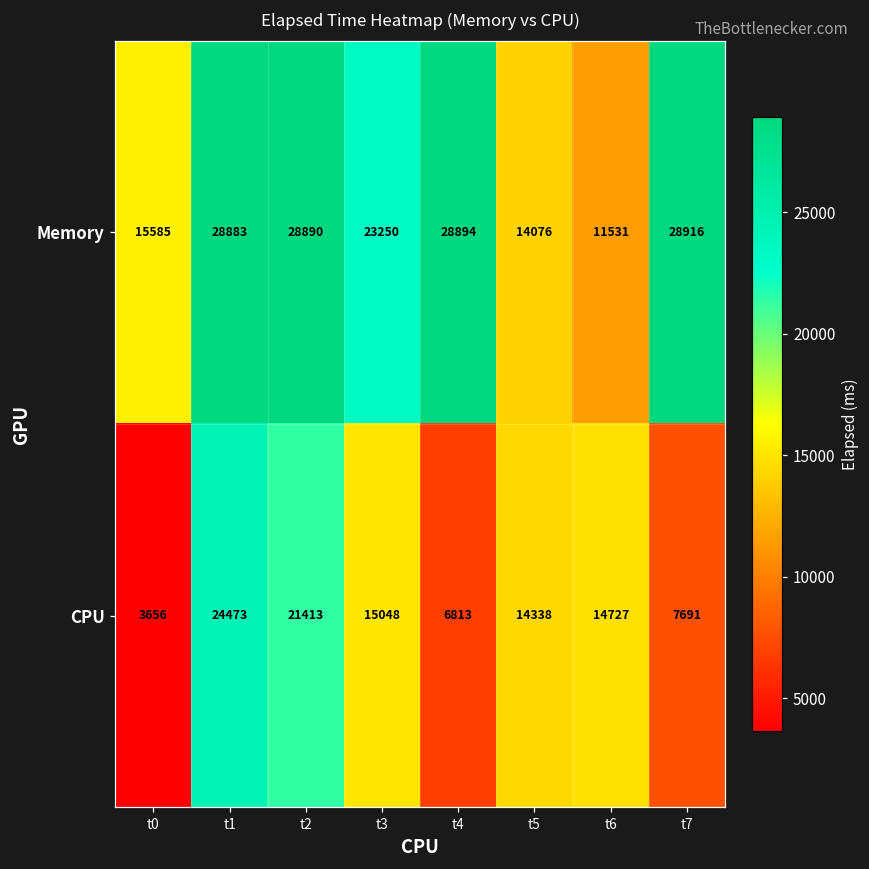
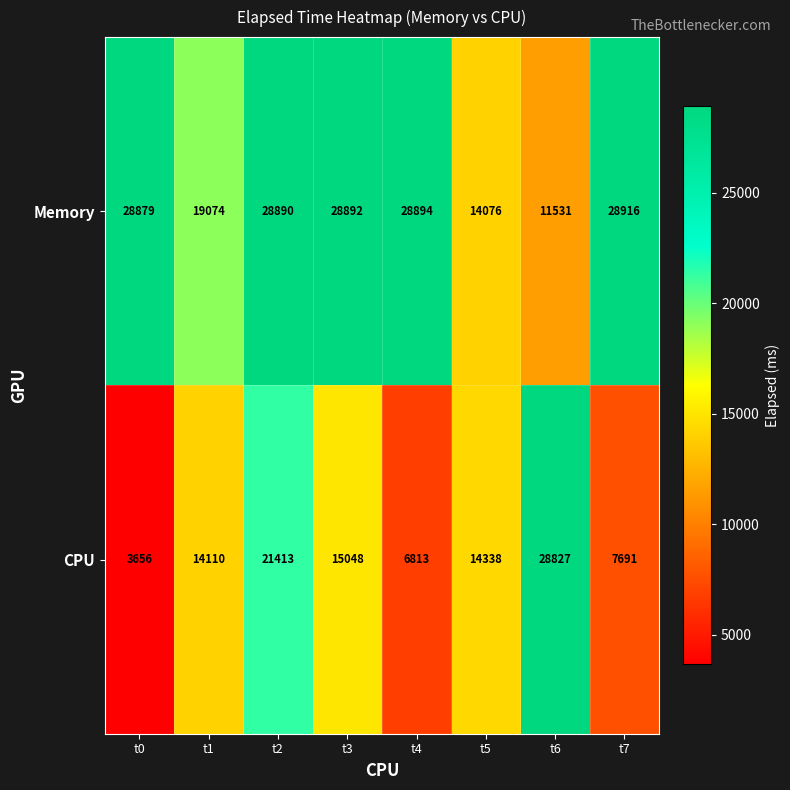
Memory, t0: 15585 -> 28879
Memory, t1: 28883 -> 19074
Memory, t3: 23250 -> 28892
CPU, t1: 24473 -> 14110
CPU, t6: 14727 -> 28827
